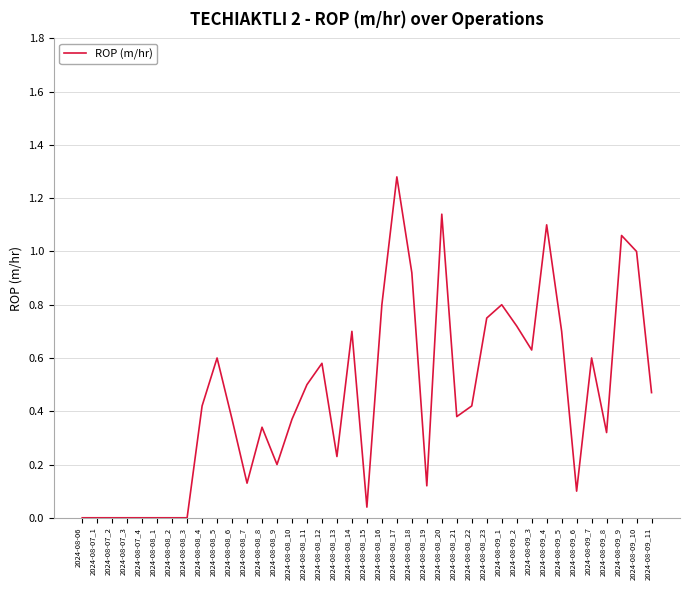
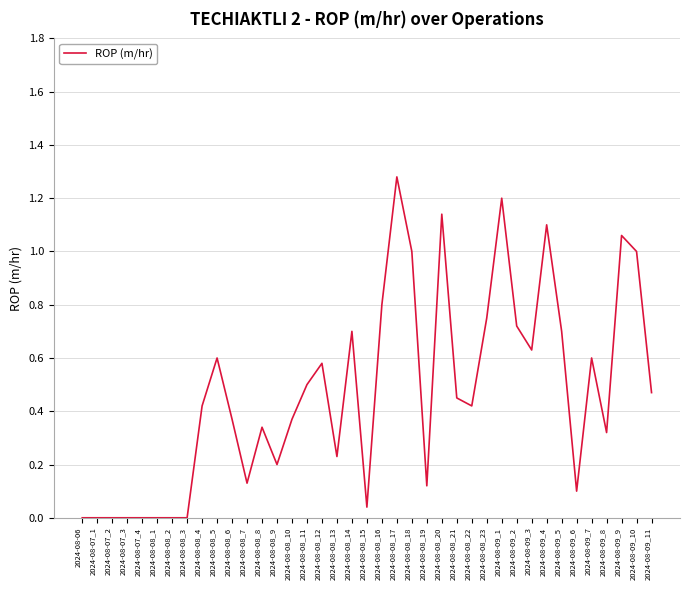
2024-08-08_18: 0.92 -> 1.00
2024-08-08_21: 0.38 -> 0.45
2024-08-09_1: 0.8 -> 1.2
